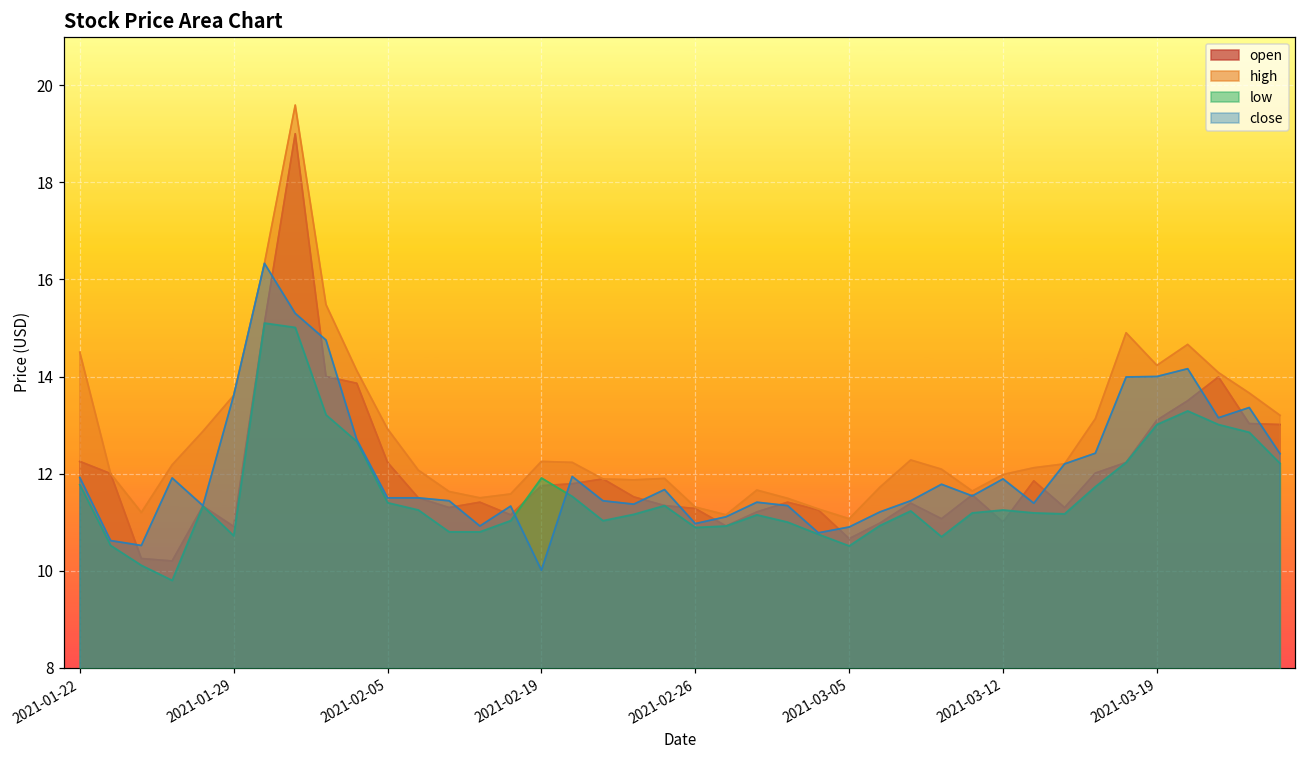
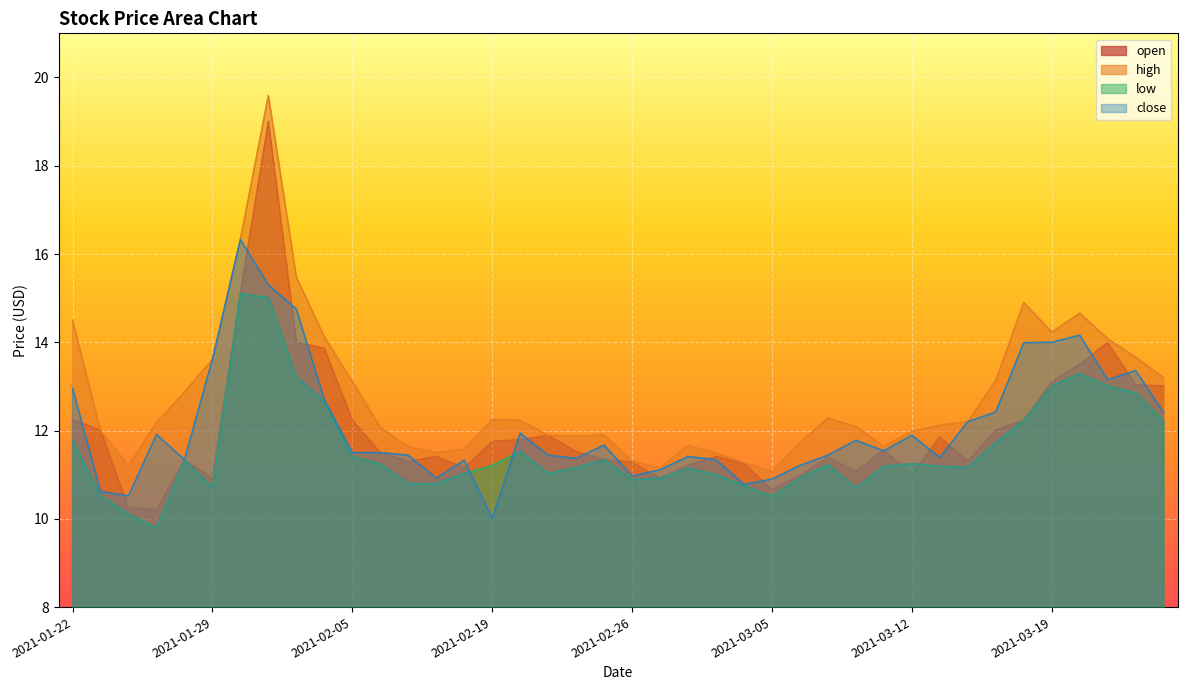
close, 2021-01-22: 11.9 -> 13.0
high, 2021-02-05: 12.9 -> 13.1
low, 2021-02-19: 11.9 -> 11.2
